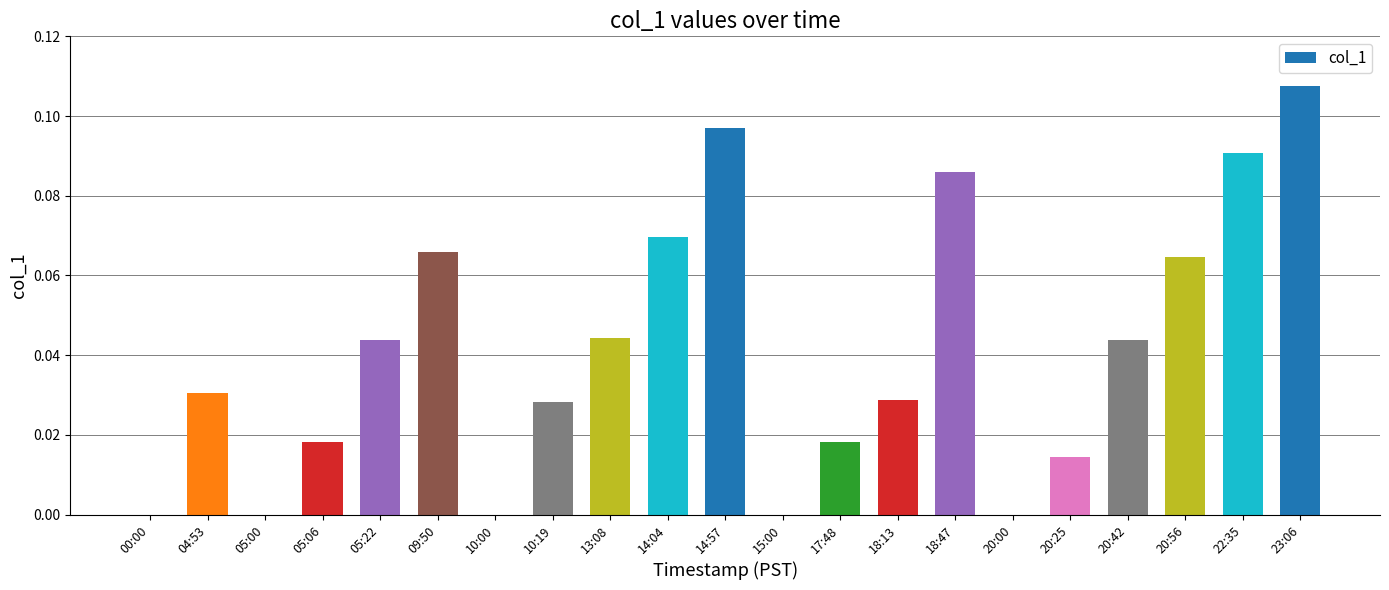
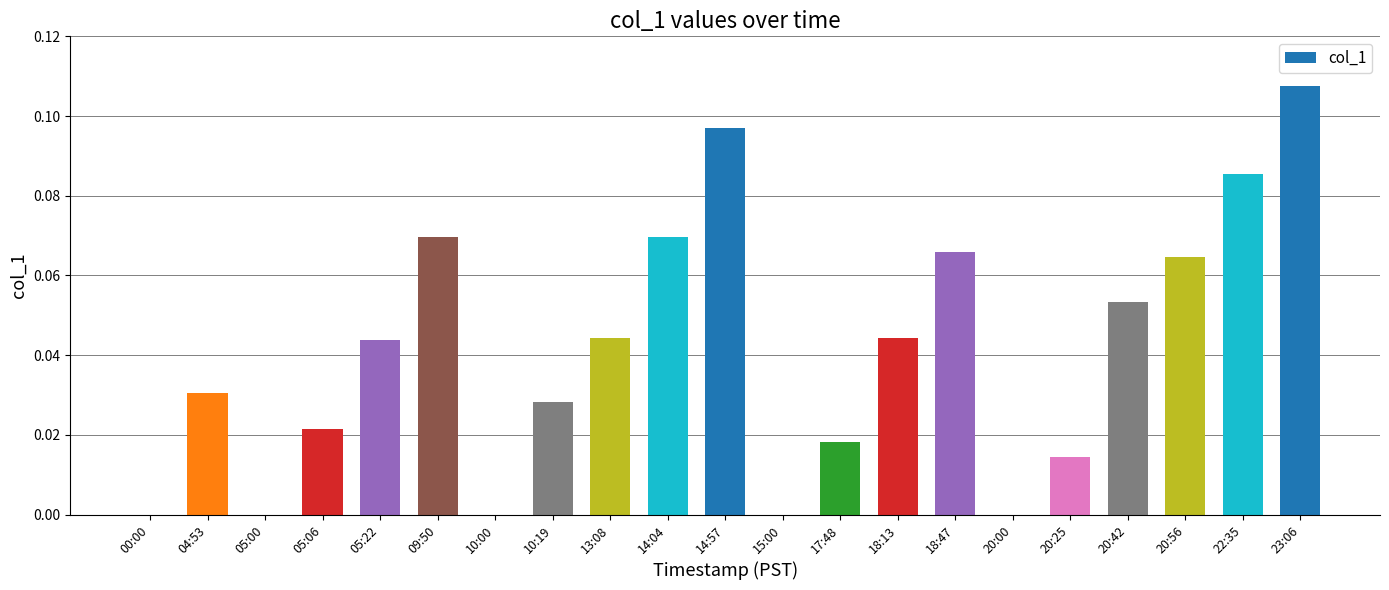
05:06: 0.018 -> 0.021
09:50: 0.066 -> 0.070
18:13: 0.029 -> 0.044
18:47: 0.086 -> 0.066
20:42: 0.044 -> 0.053
22:35: 0.091 -> 0.085
